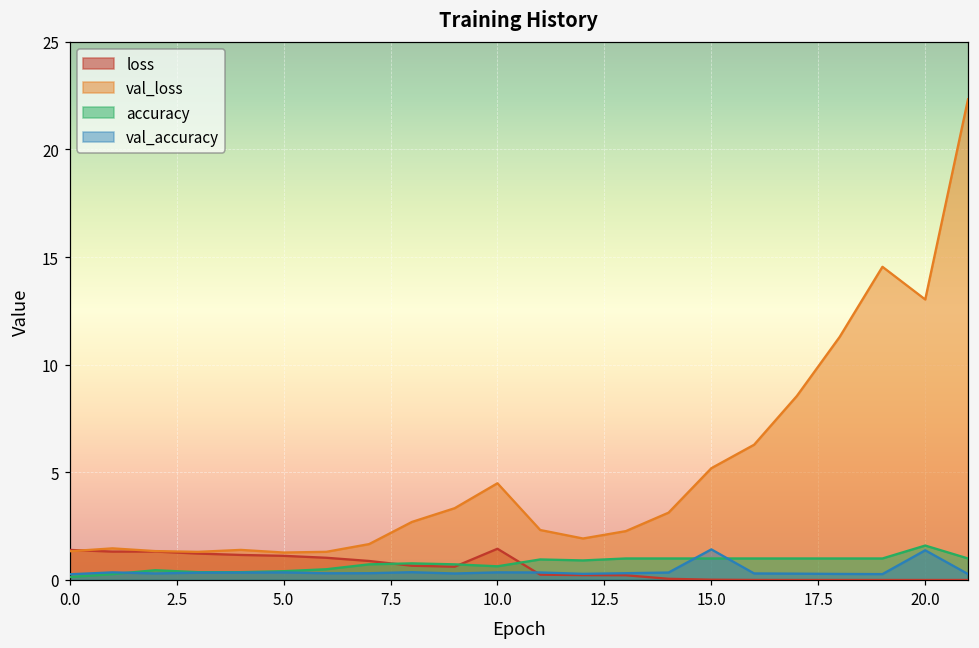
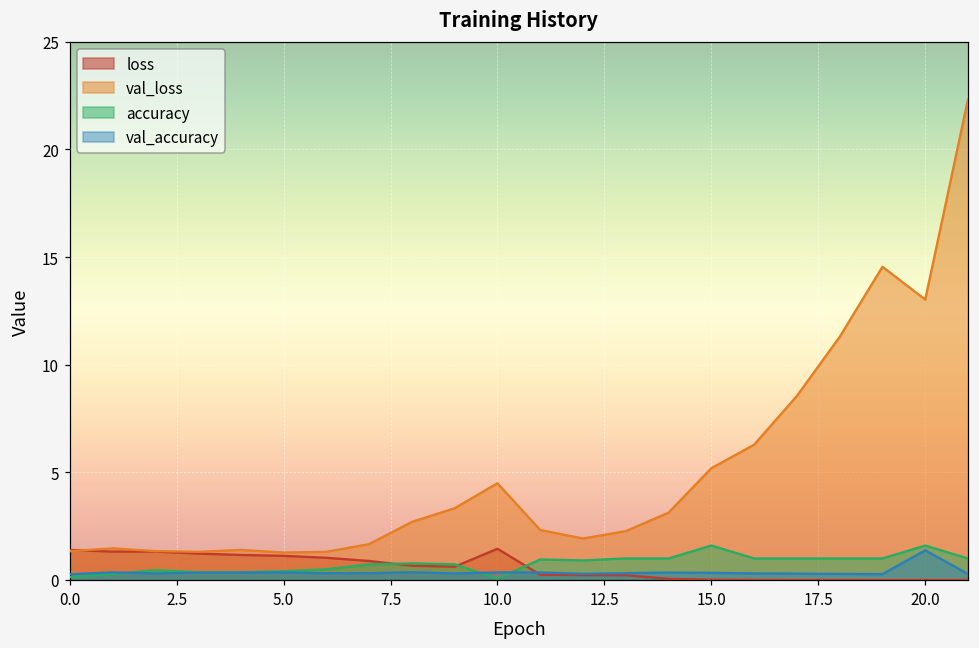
accuracy, 10.0: 0.6 -> 0.1
accuracy, 15.0: 1.0 -> 1.6
val_accuracy, 15.0: 1.4 -> 0.3
